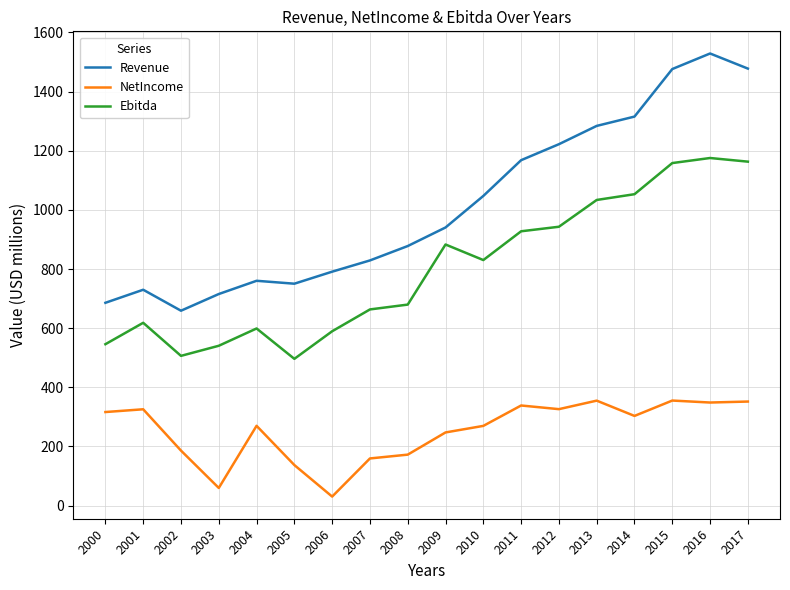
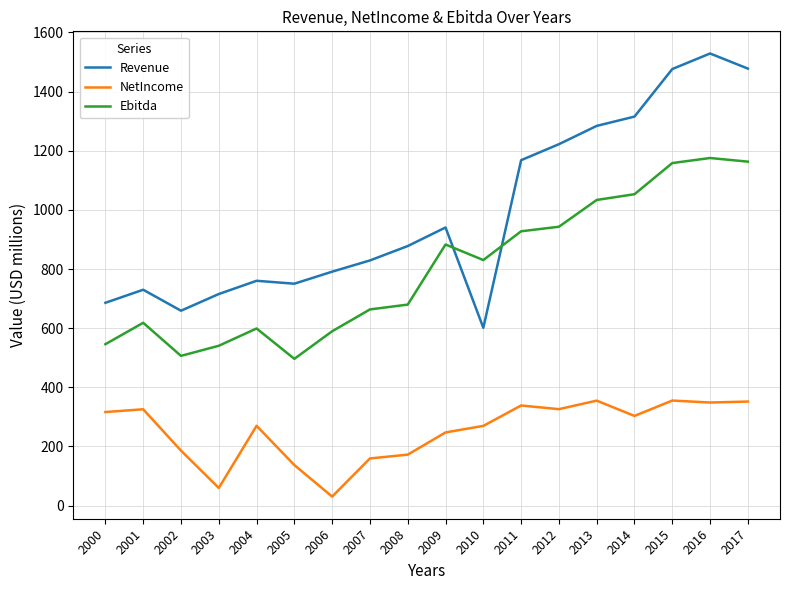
Revenue, 2010: 1050 -> 600
